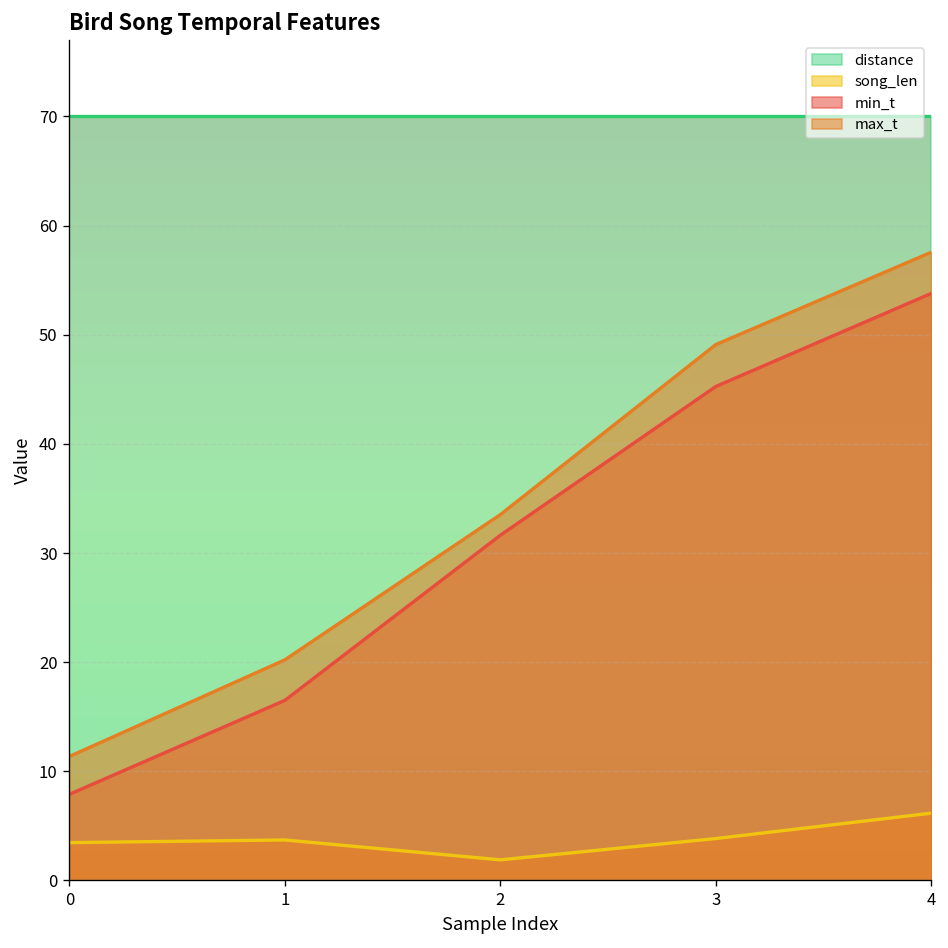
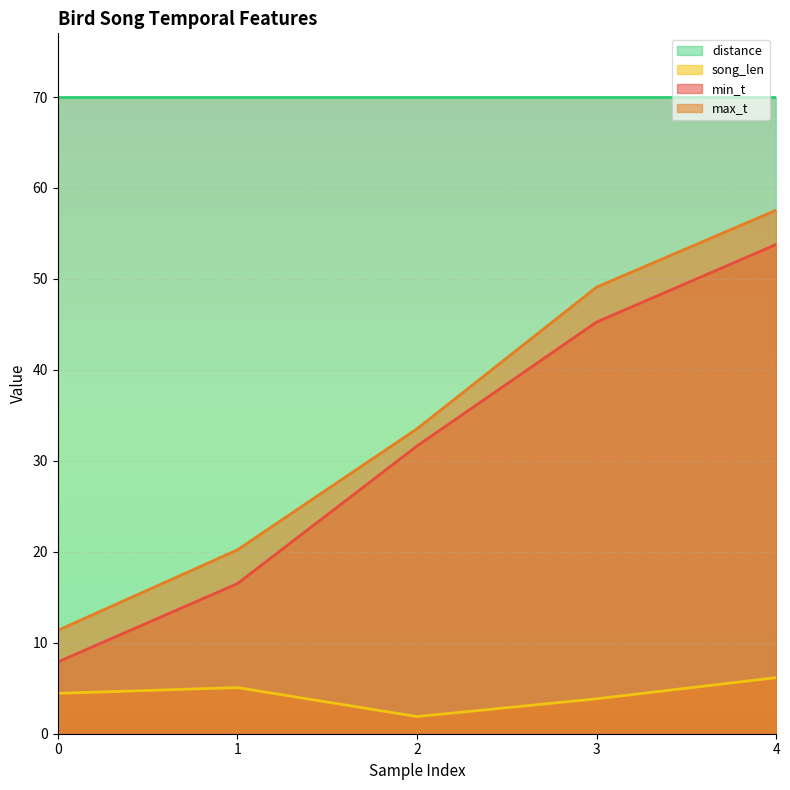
song_len, 0: 3 -> 4
song_len, 1: 4 -> 5
